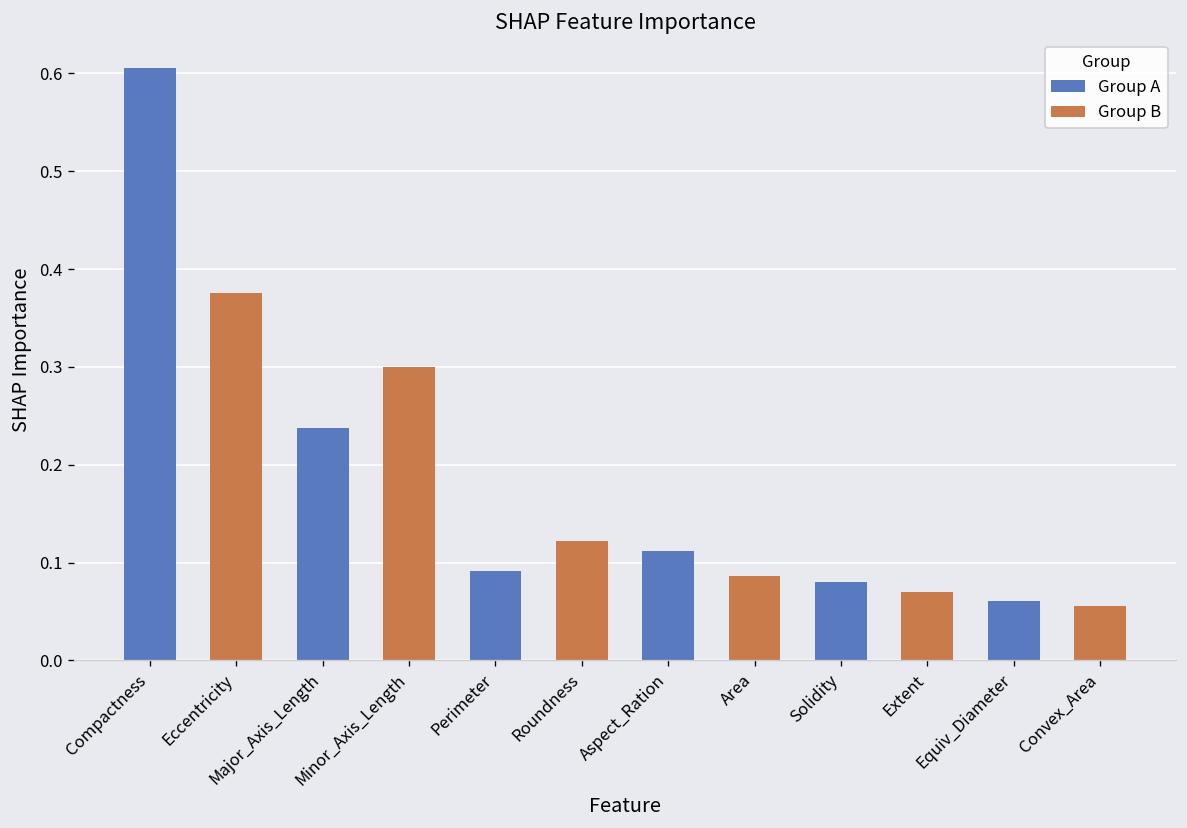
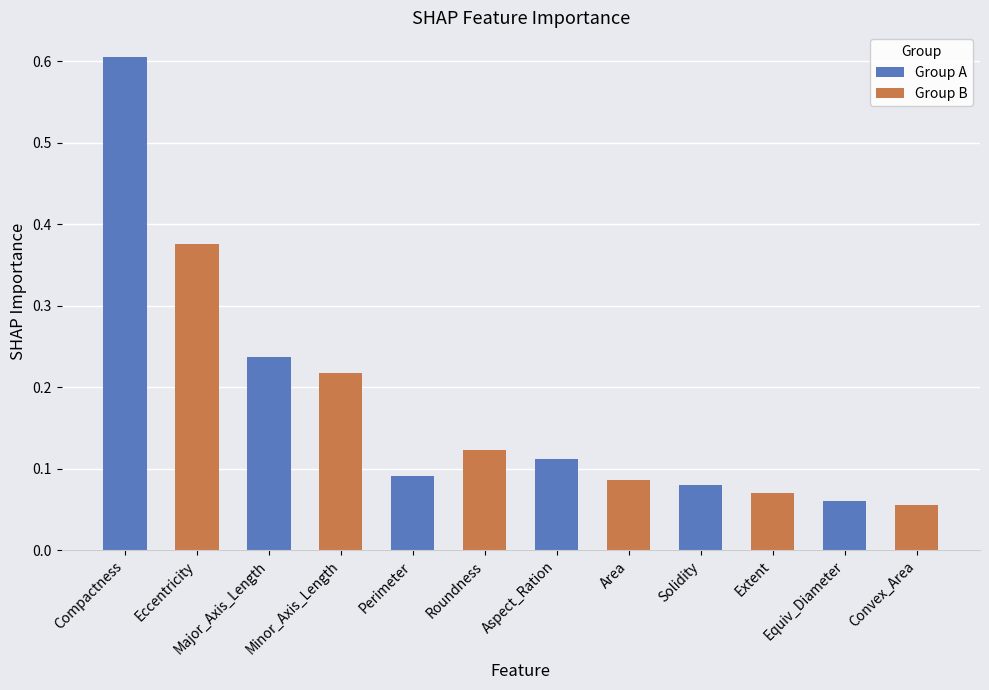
Group B, Minor_Axis_Length: 0.30 -> 0.22
